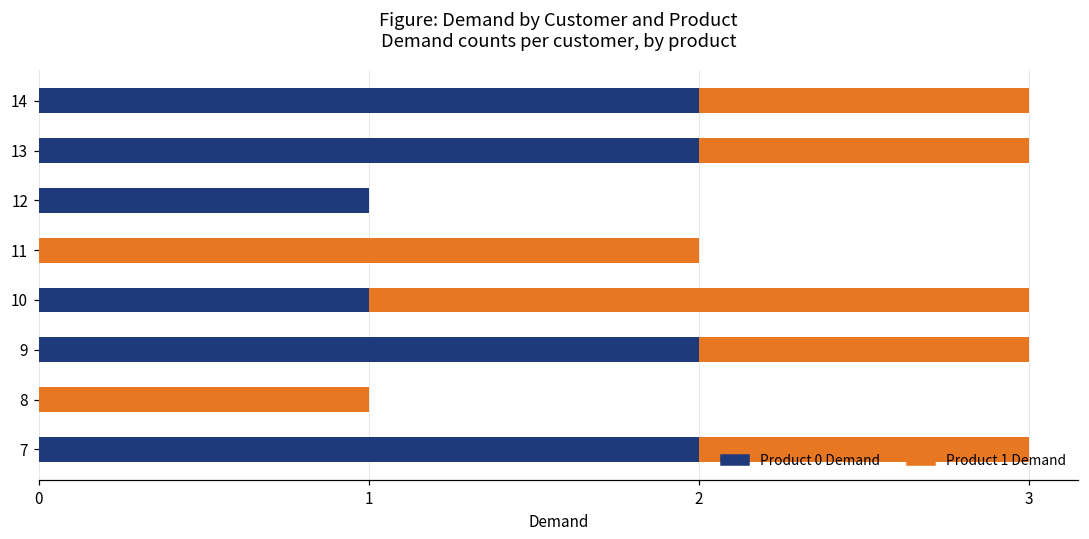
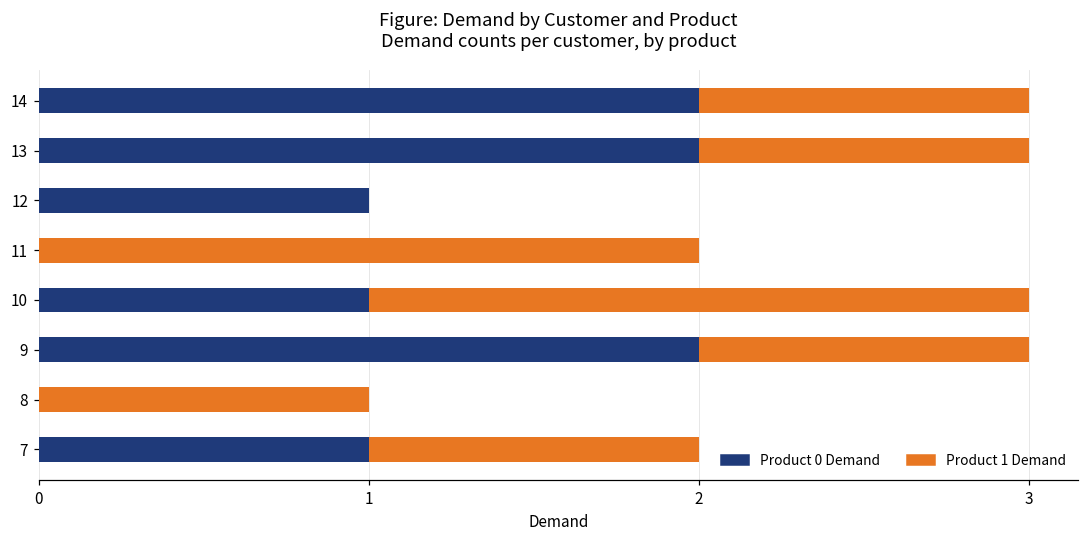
Product 0 Demand, 7: 2 -> 1
